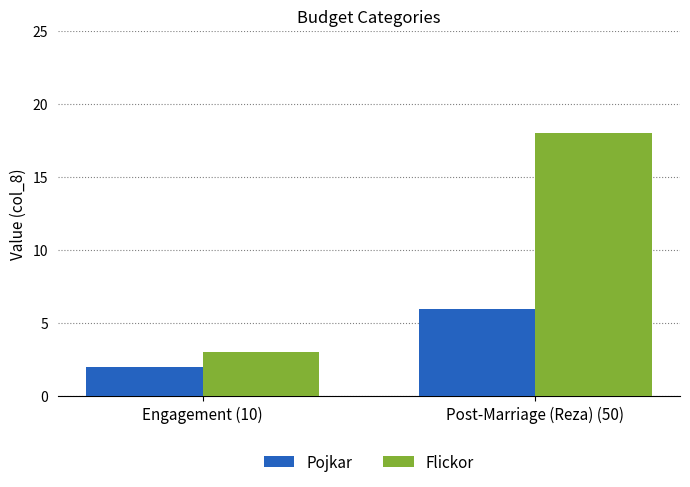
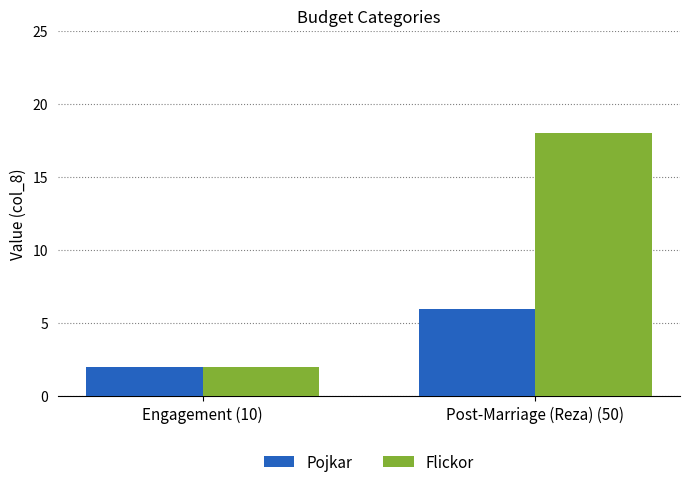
Flickor, Engagement (10): 3 -> 2
